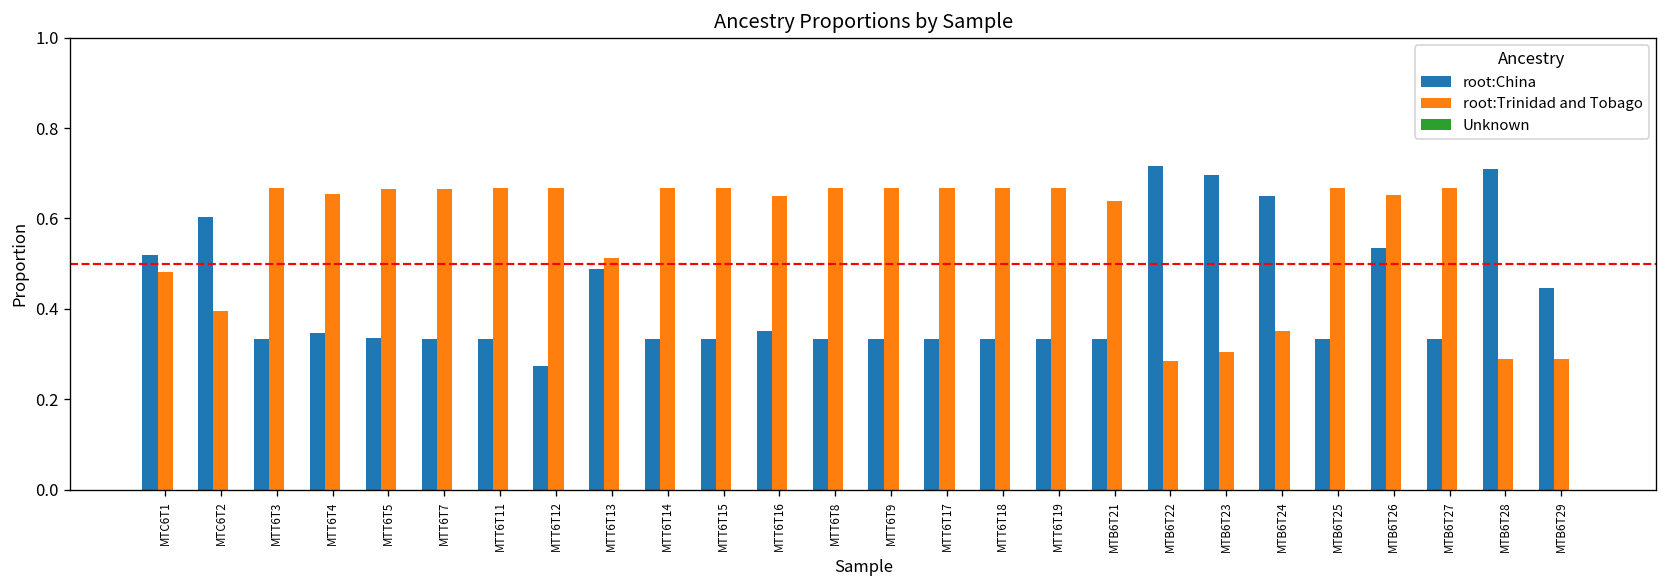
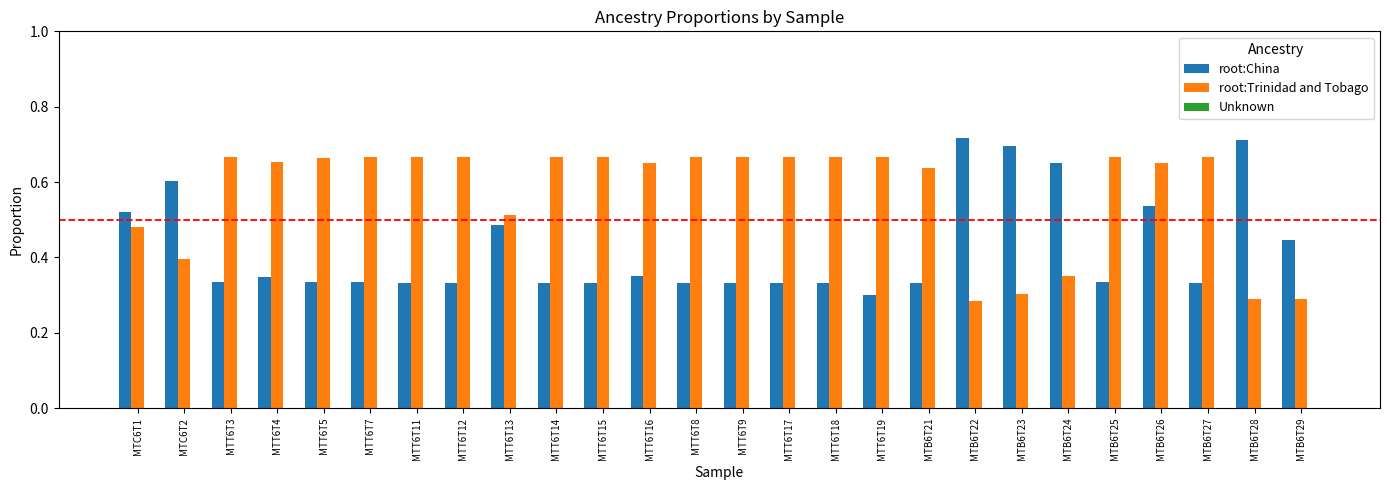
root:China, MTT6T12: 0.27 -> 0.33
root:China, MTT6T19: 0.33 -> 0.30
